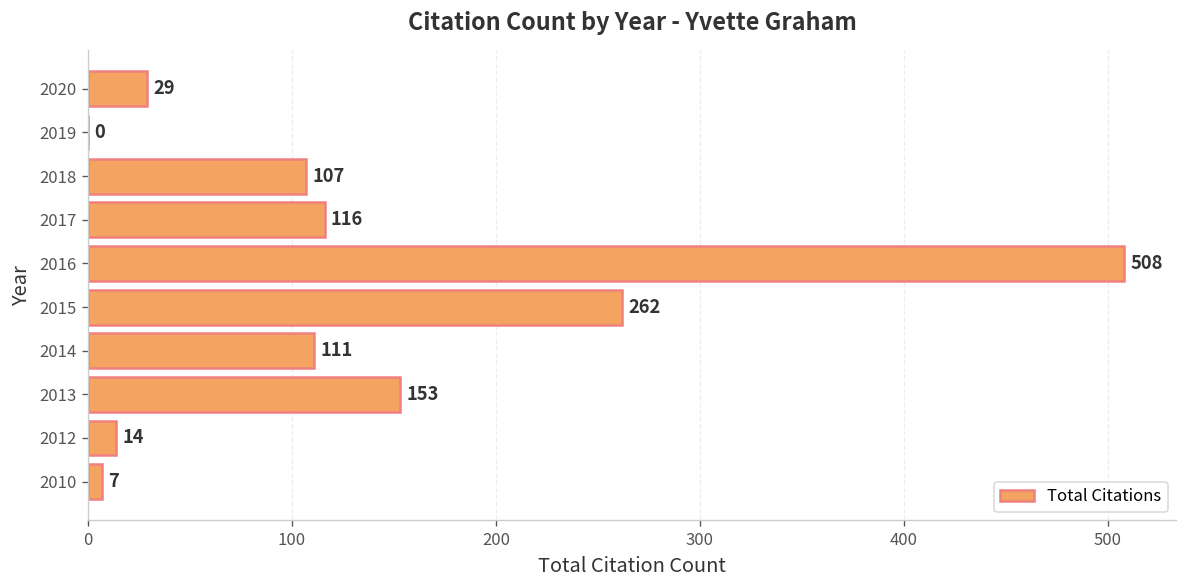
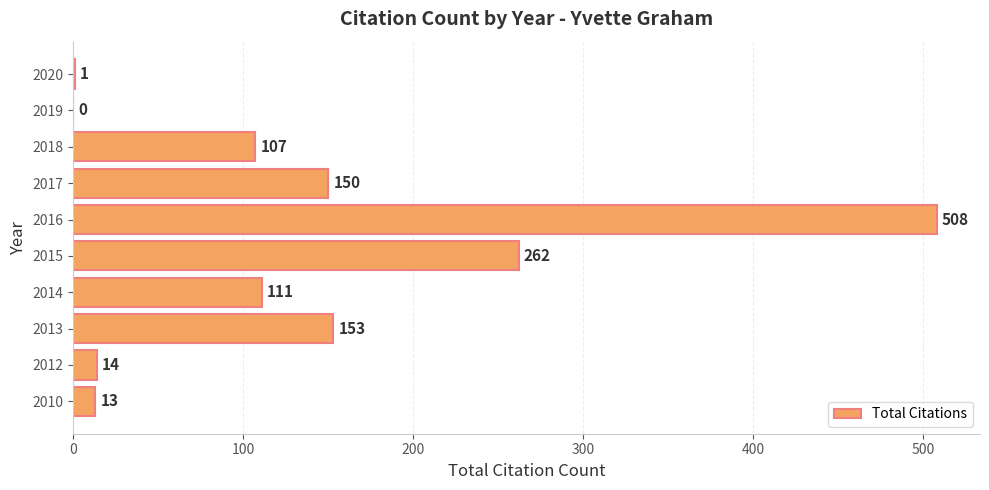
2020: 29 -> 1
2017: 116 -> 150
2010: 7 -> 13
